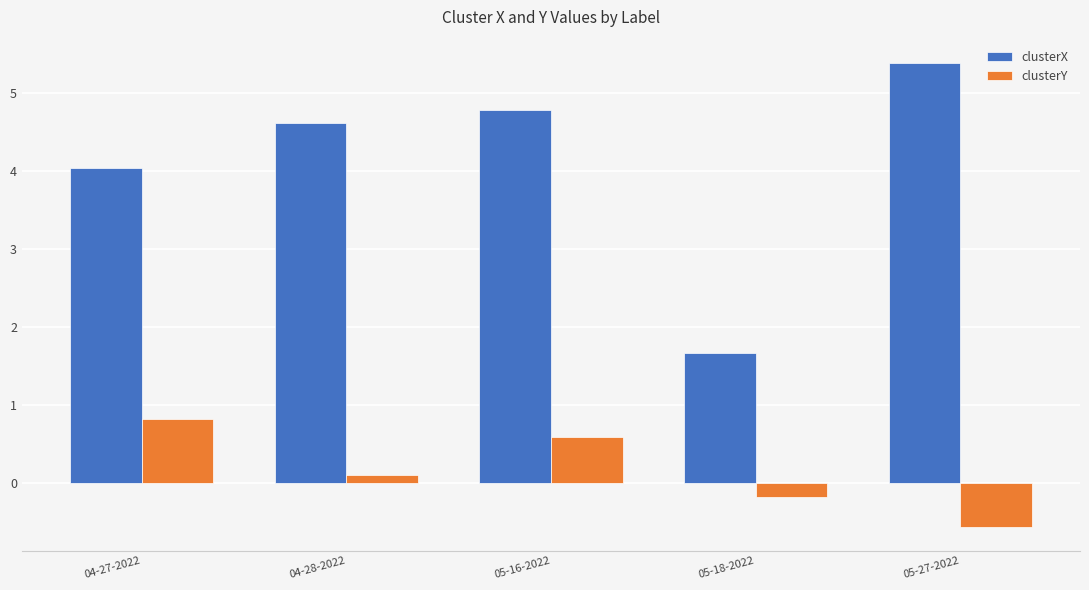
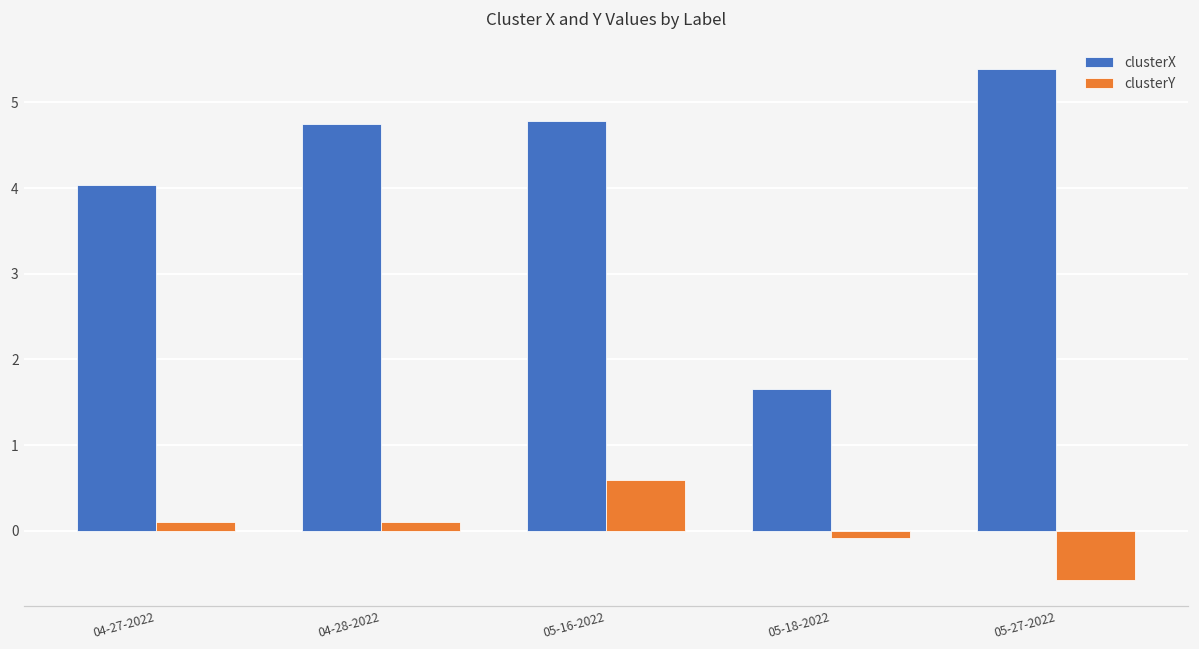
clusterY, 04-27-2022: 0.8 -> 0.1
clusterX, 04-28-2022: 4.6 -> 4.7
clusterY, 05-18-2022: -0.2 -> -0.1
